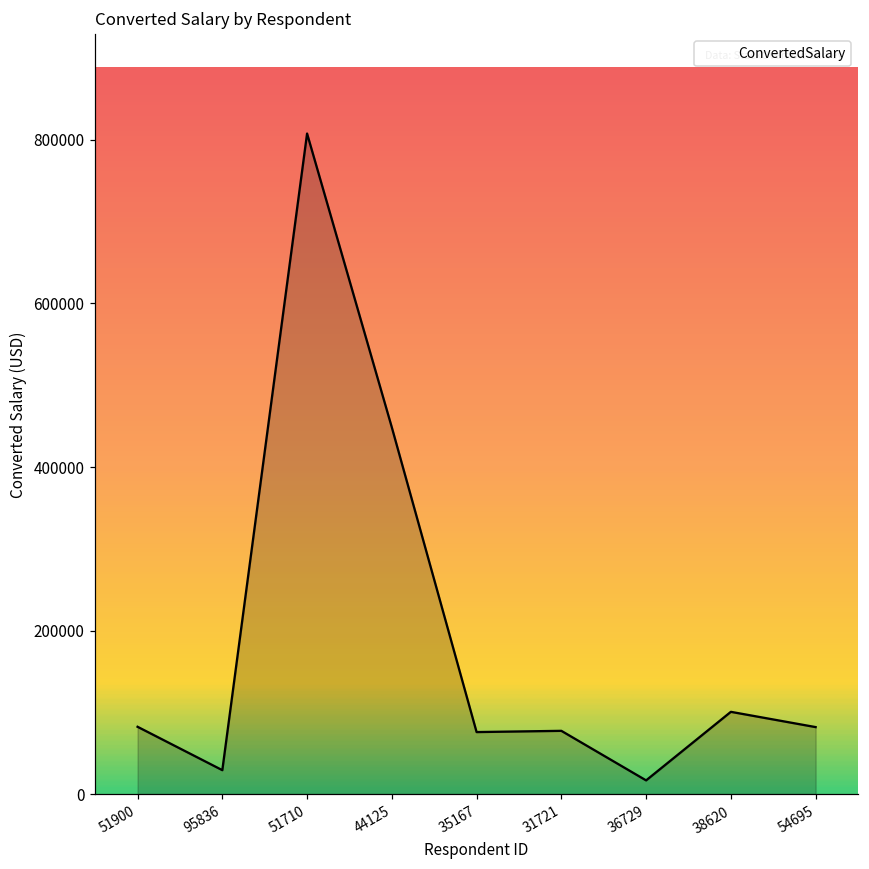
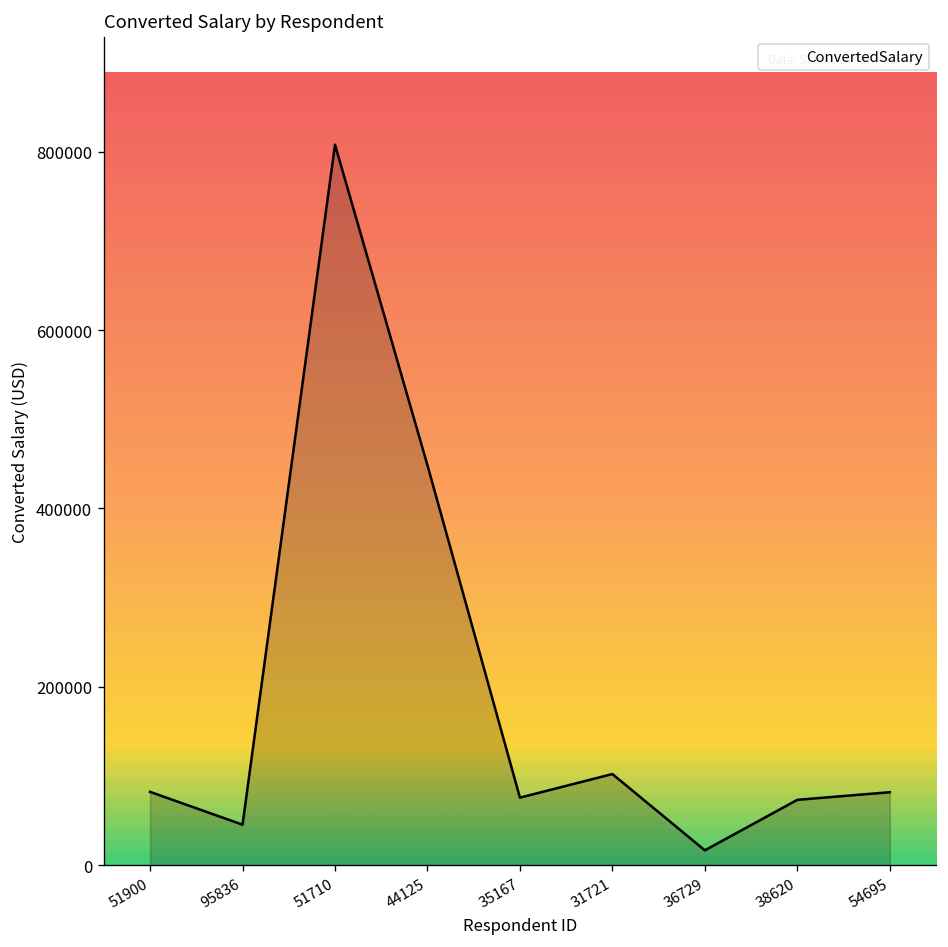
95836: 30000 -> 50000
31721: 80000 -> 100000
38620: 100000 -> 70000
